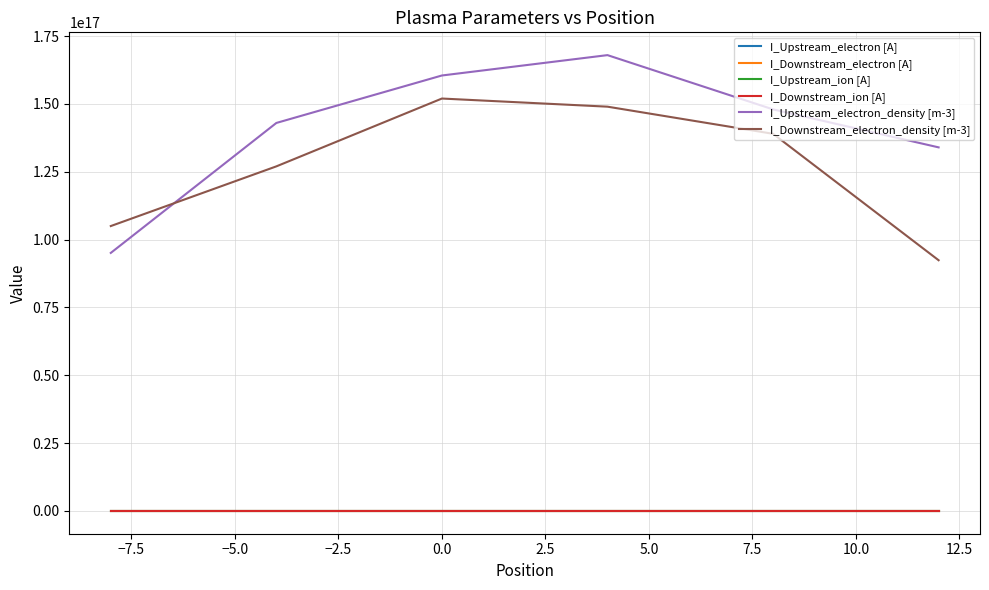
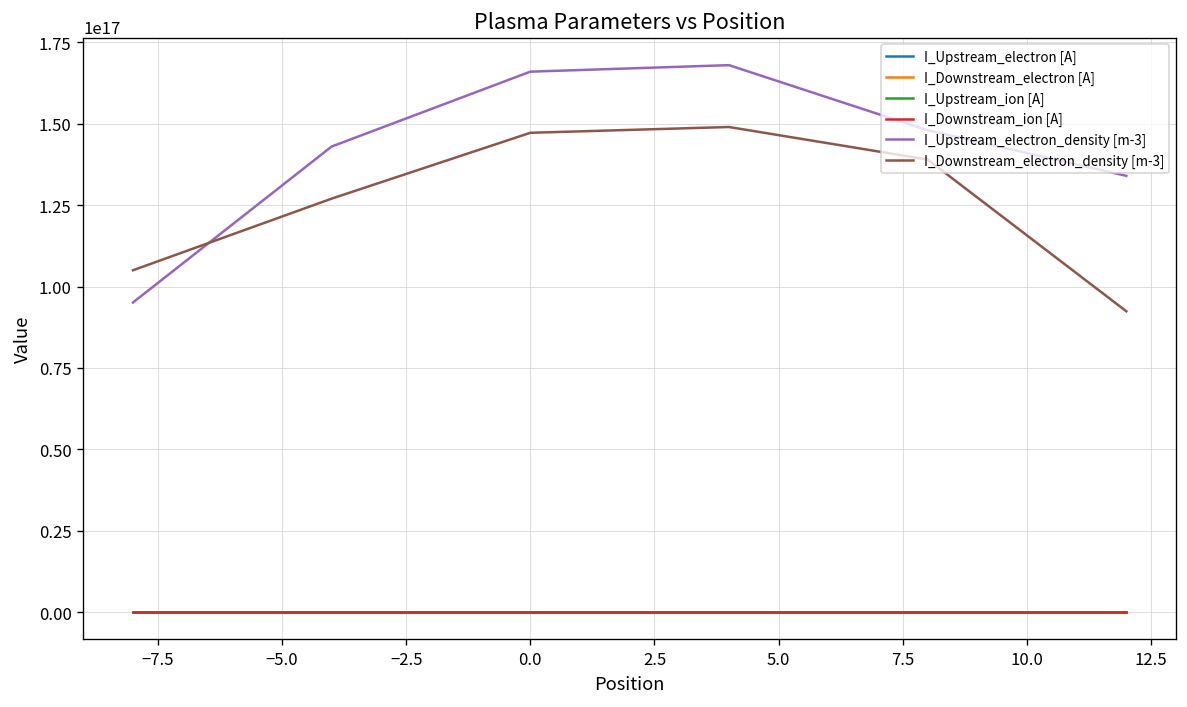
I_Upstream_electron_density [m-3], 0.0: 160000000000000000 -> 166000000000000000
I_Downstream_electron_density [m-3], 0.0: 152000000000000000 -> 147000000000000000
